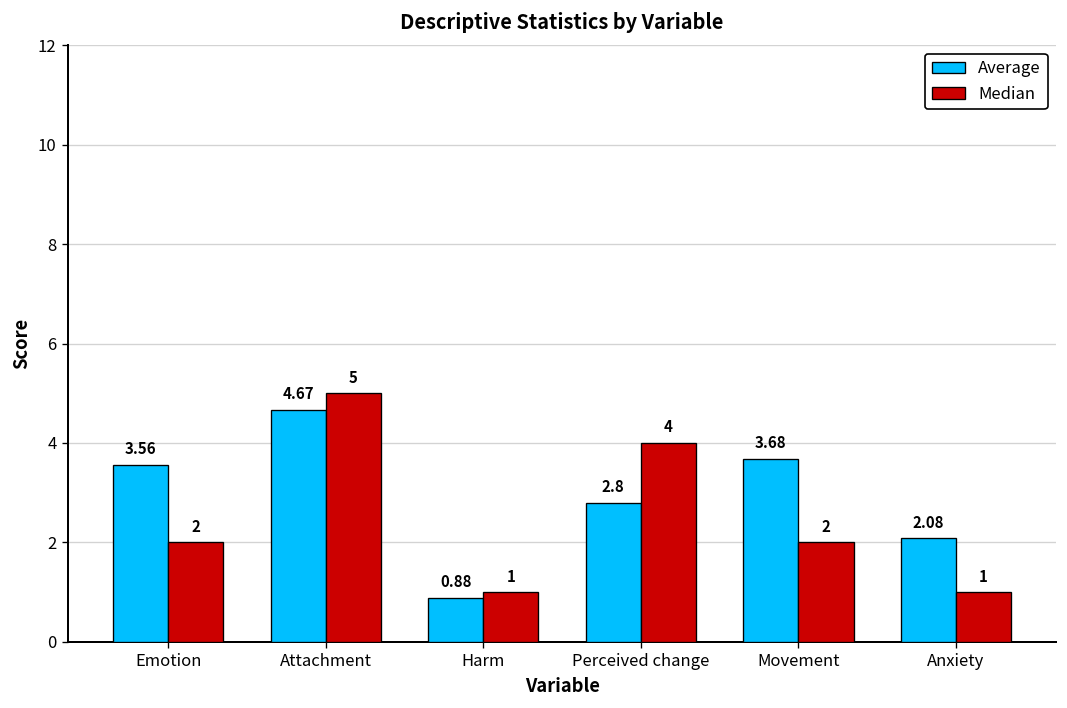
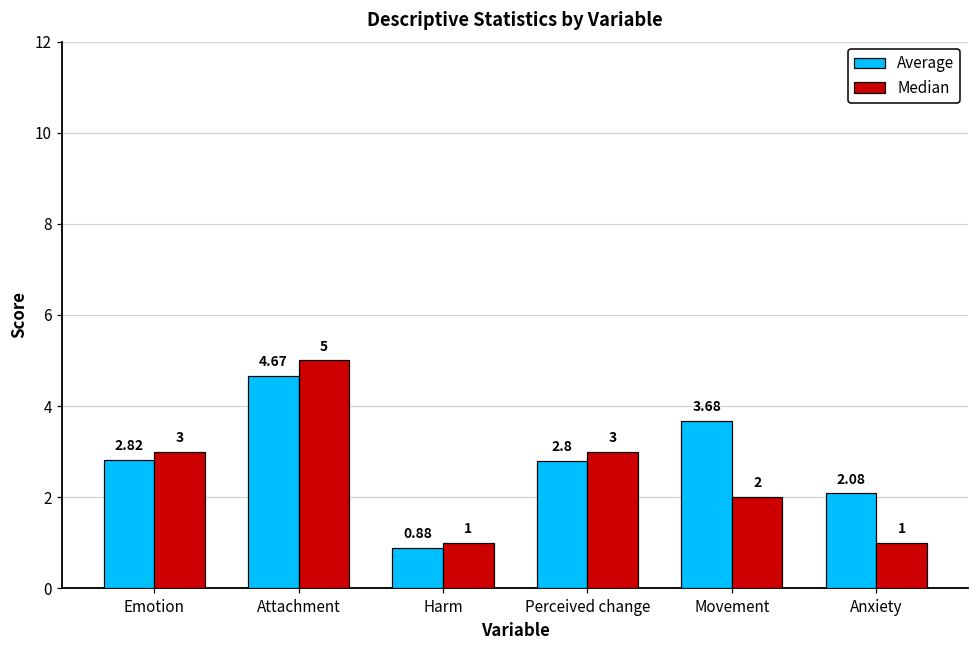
Average, Emotion: 3.56 -> 2.82
Median, Emotion: 2 -> 3
Median, Perceived change: 4 -> 3
